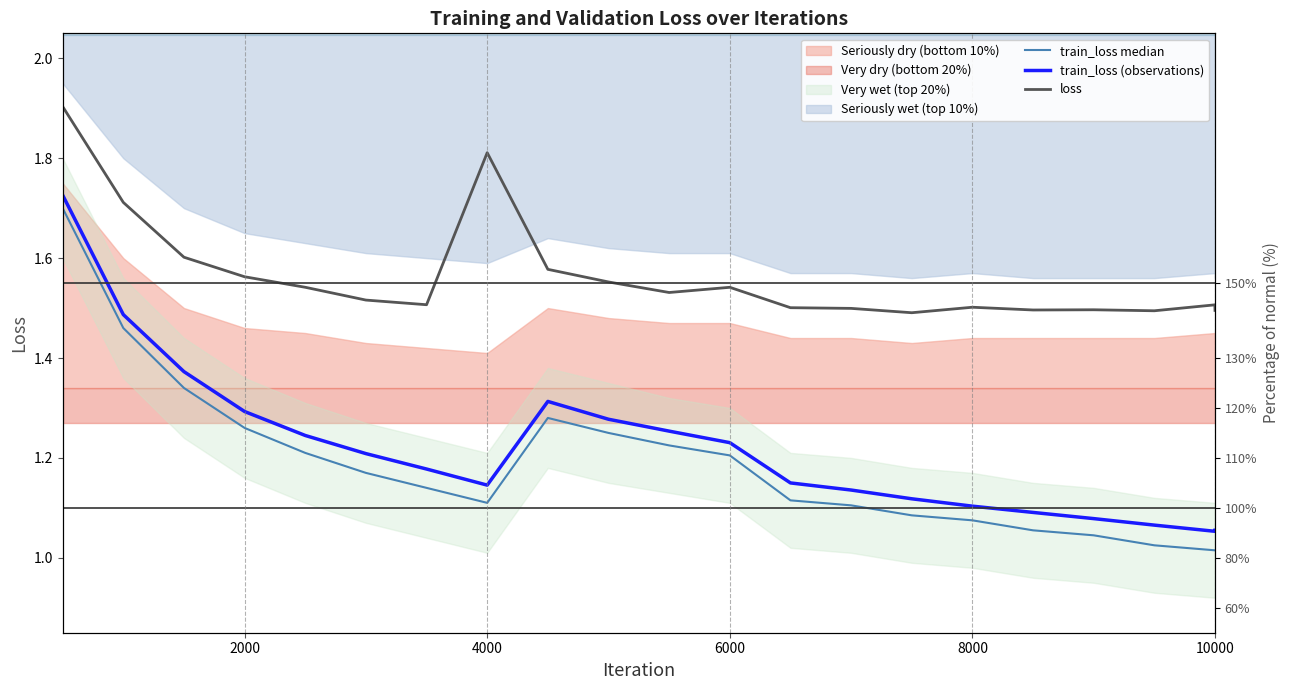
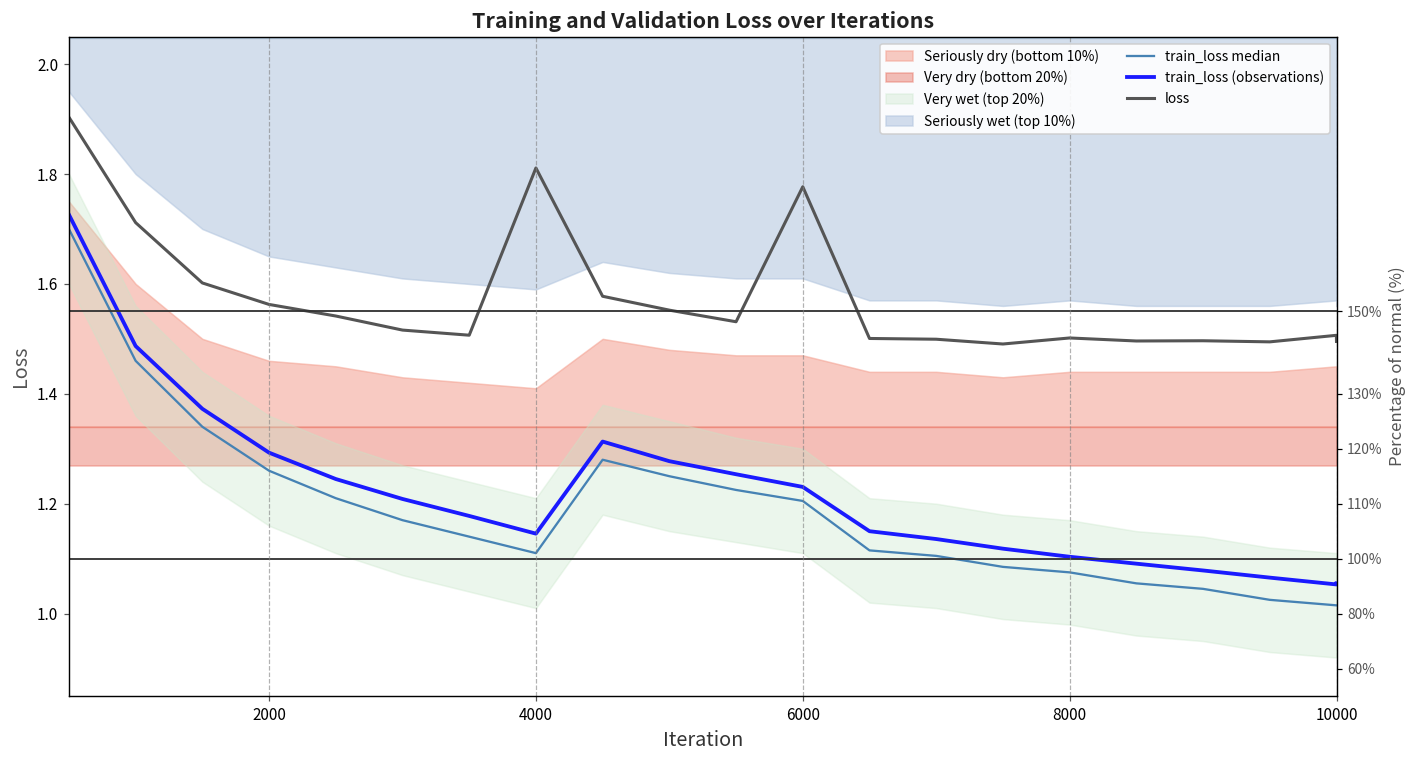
loss, 6000: 1.54 -> 1.78
